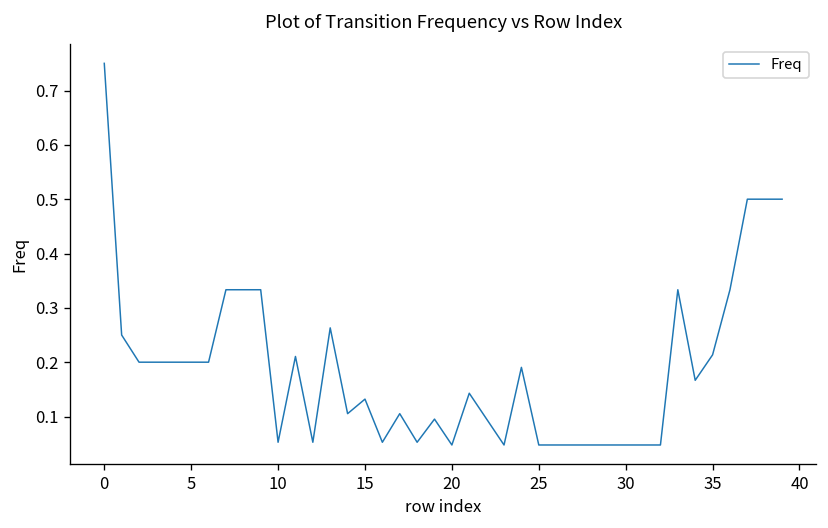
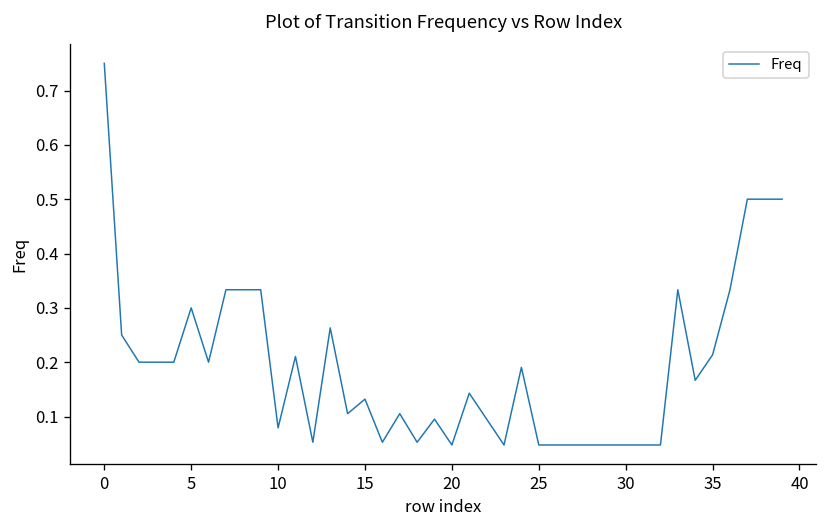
5: 0.2 -> 0.3
10: 0.05 -> 0.08
